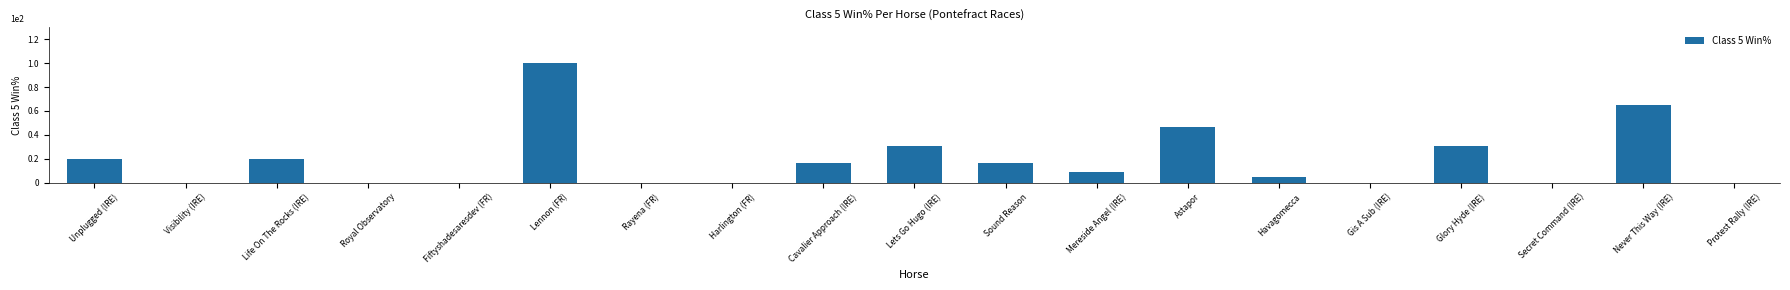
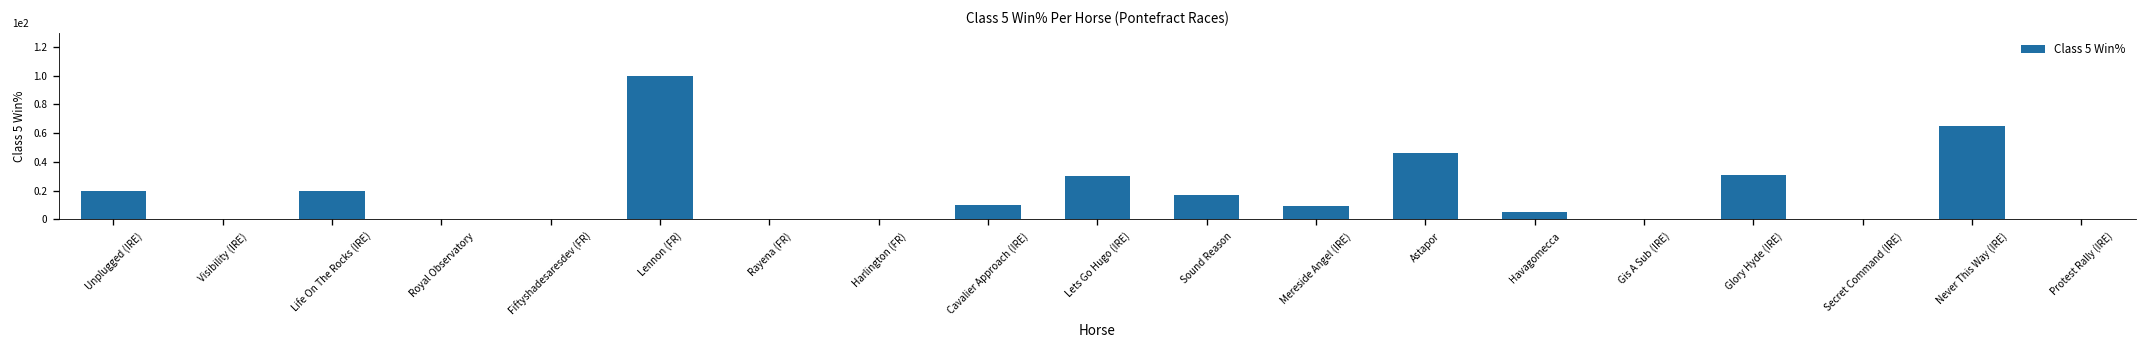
Cavalier Approach (IRE): 0.17 -> 0.10
